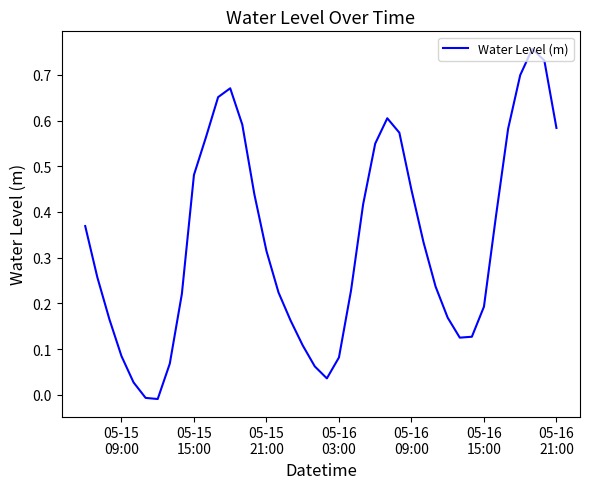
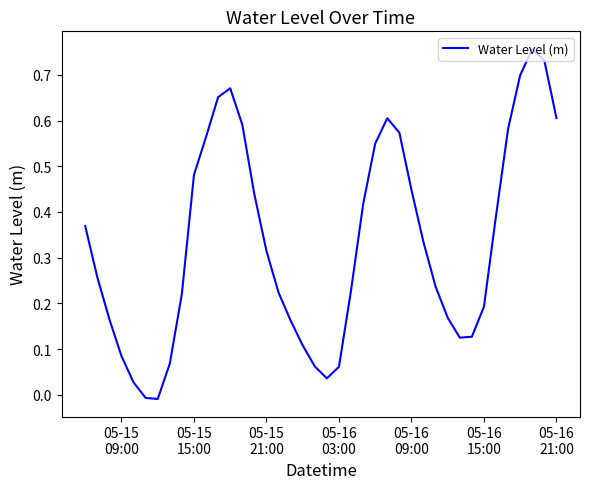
05-16 03:00: 0.08 -> 0.06
05-16 21:00: 0.58 -> 0.61
